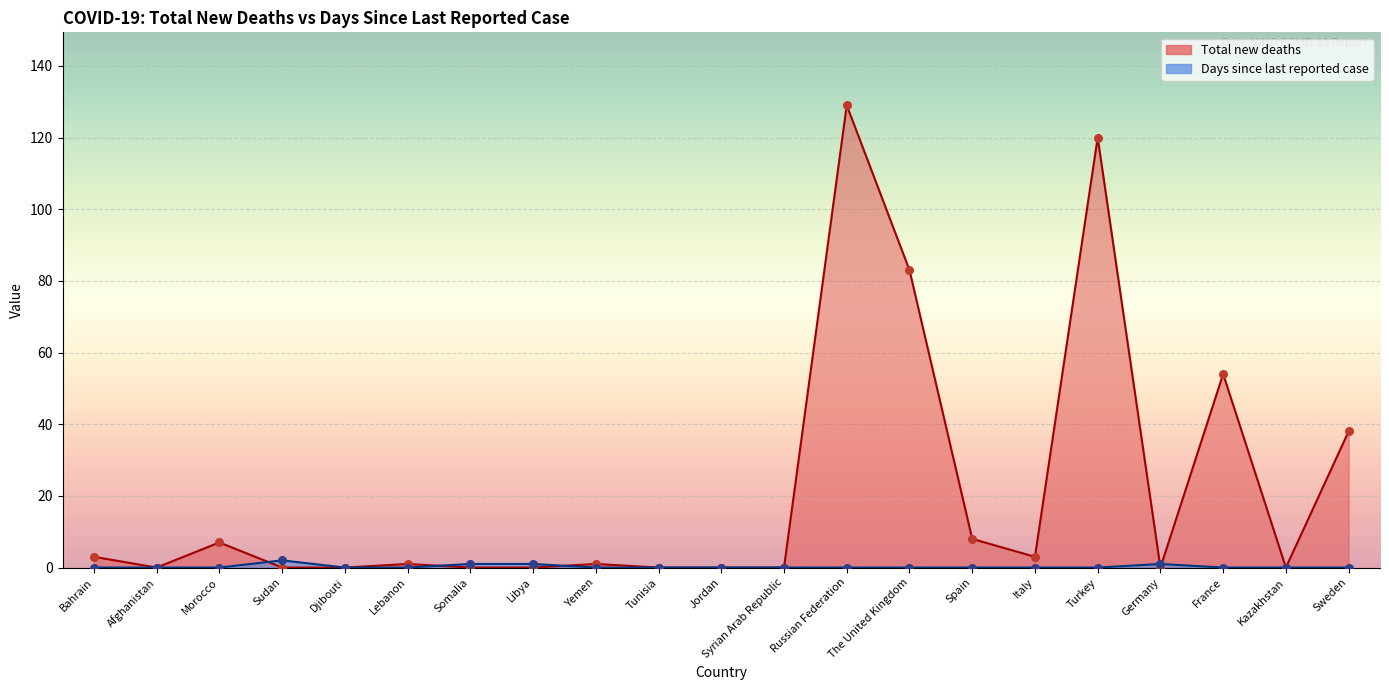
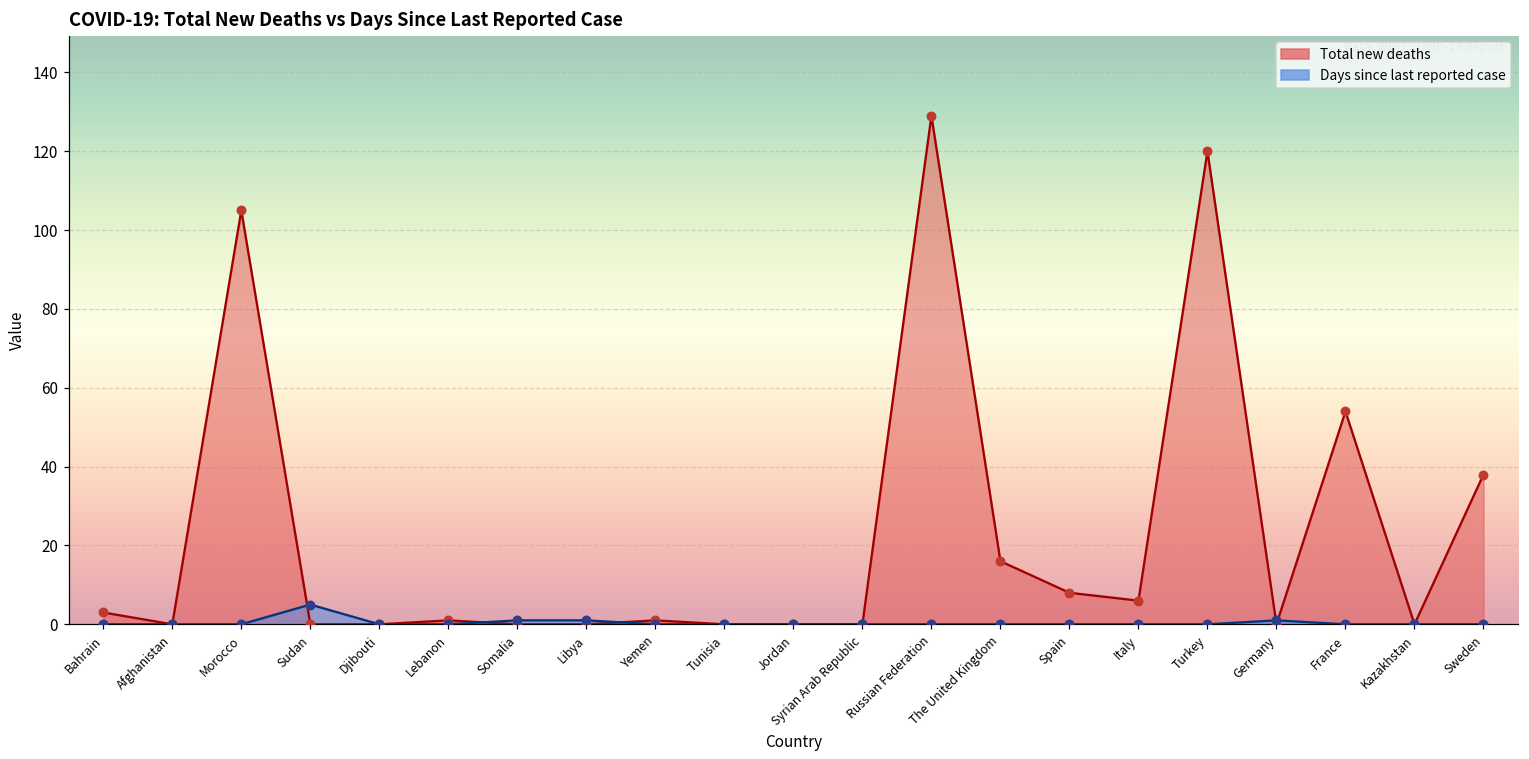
Total new deaths, Morocco: 7 -> 105
Days since last reported case, Sudan: 2 -> 5
Total new deaths, The United Kingdom: 83 -> 16
Total new deaths, Italy: 3 -> 6
